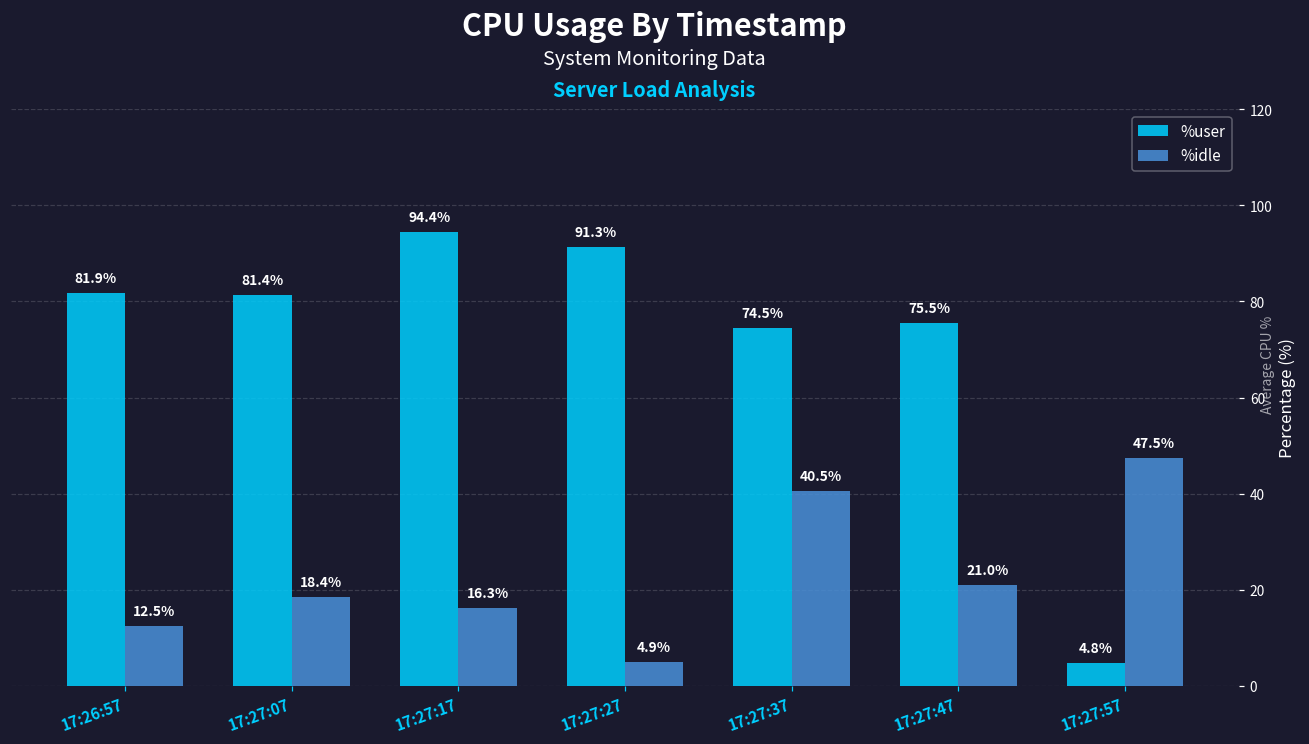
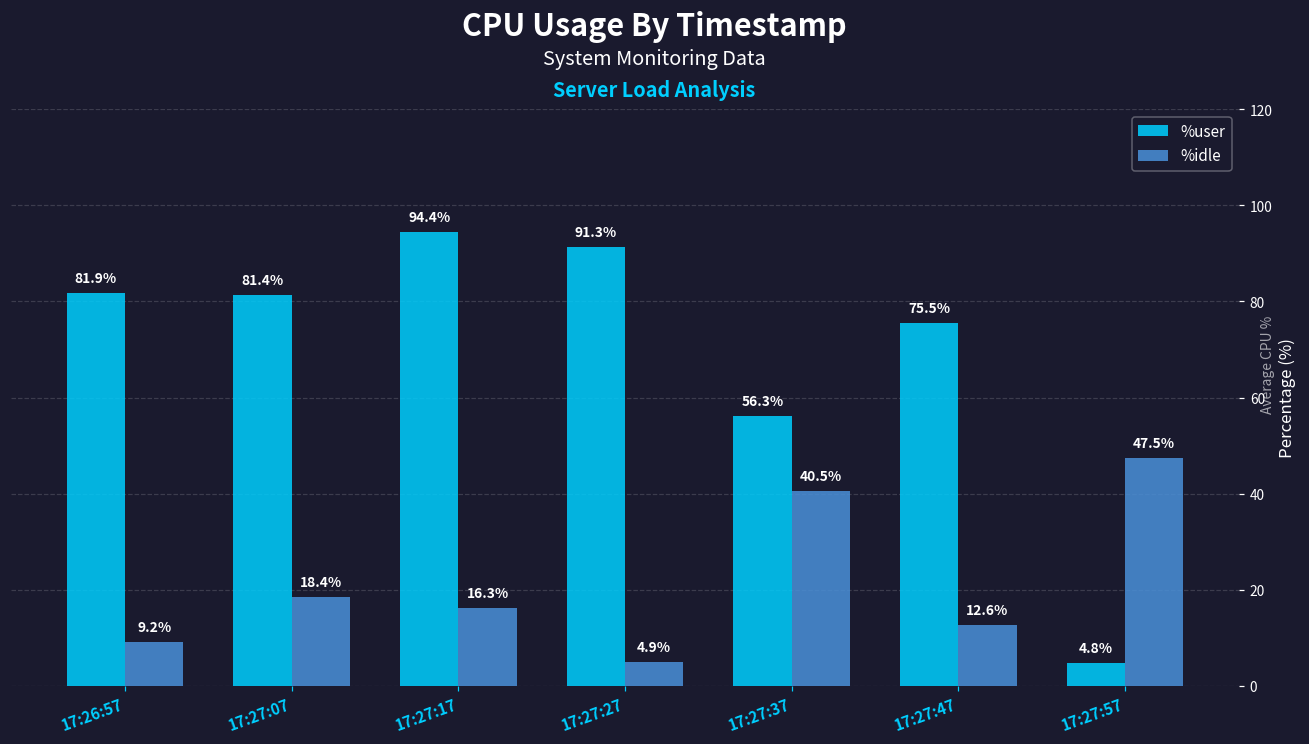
%idle, 17:26:57: 12.5% -> 9.2%
%user, 17:27:37: 74.5% -> 56.3%
%idle, 17:27:47: 21.0% -> 12.6%
